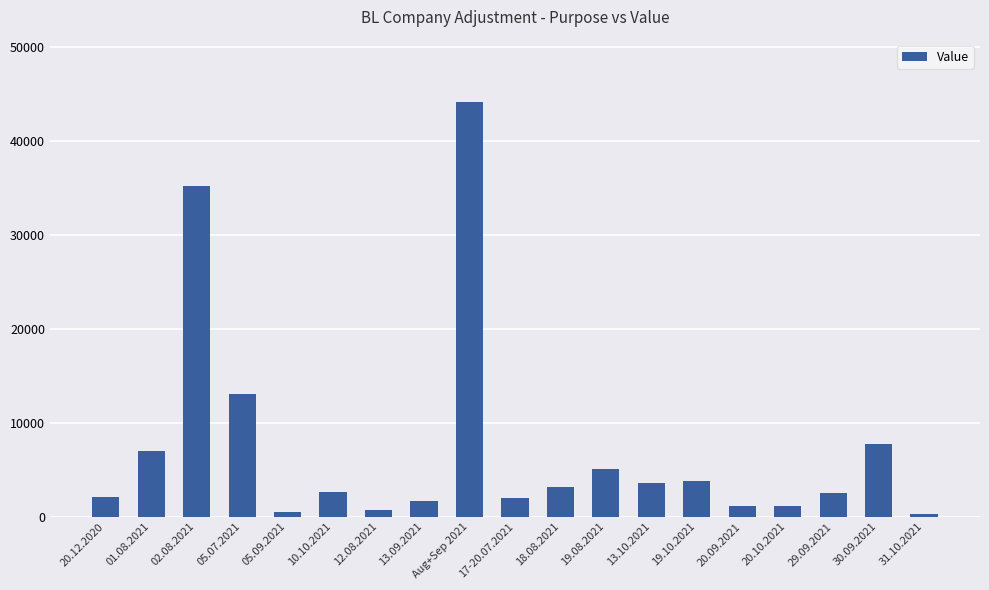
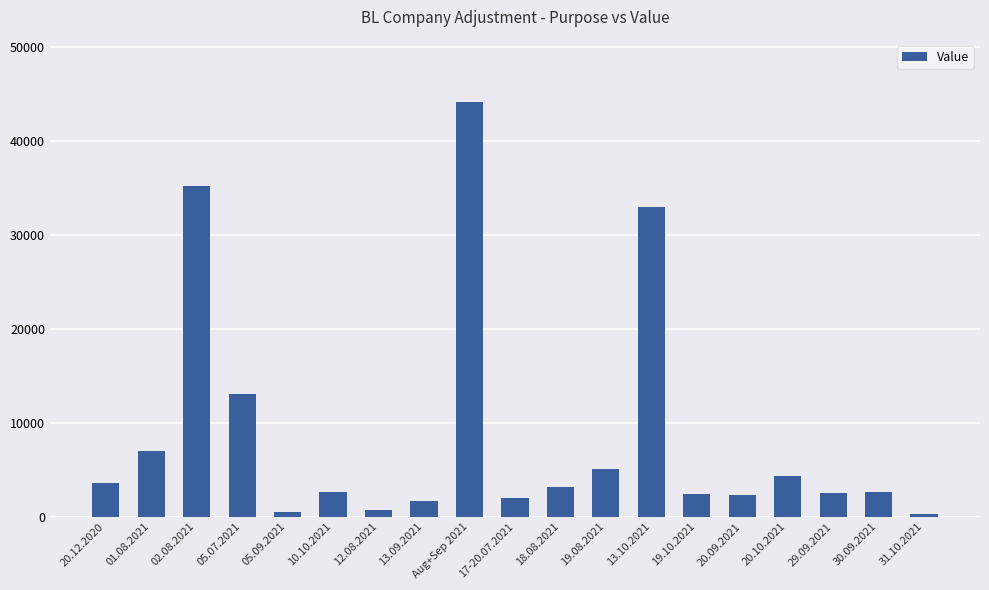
20.12.2020: 2000 -> 4000
13.10.2021: 4000 -> 33000
19.10.2021: 4000 -> 2000
20.09.2021: 1000 -> 2000
20.10.2021: 1000 -> 4000
30.09.2021: 8000 -> 3000
